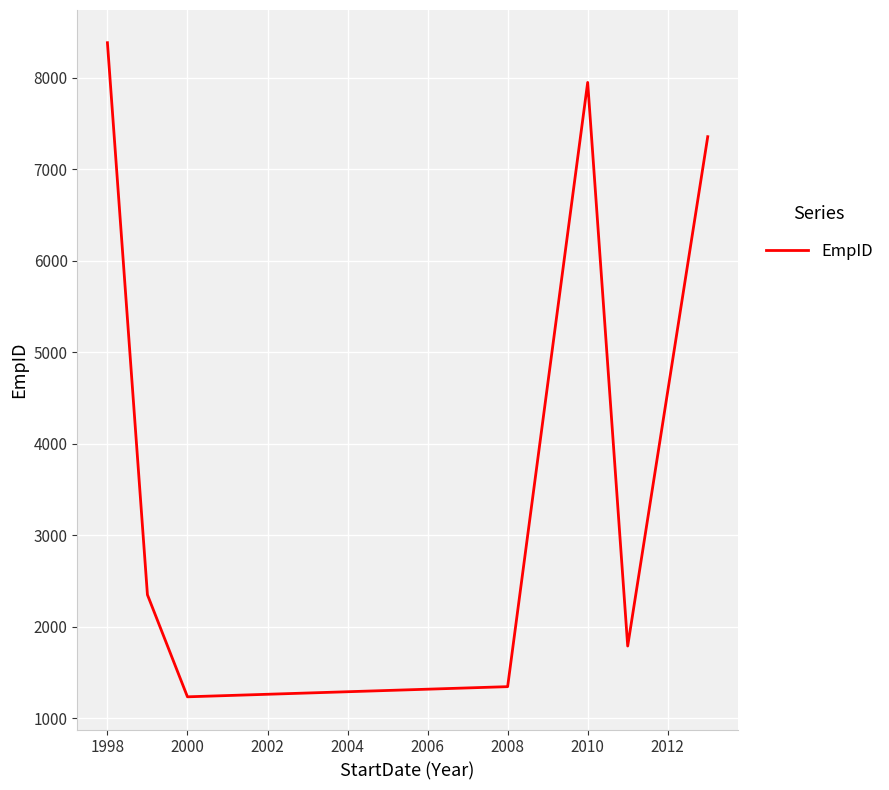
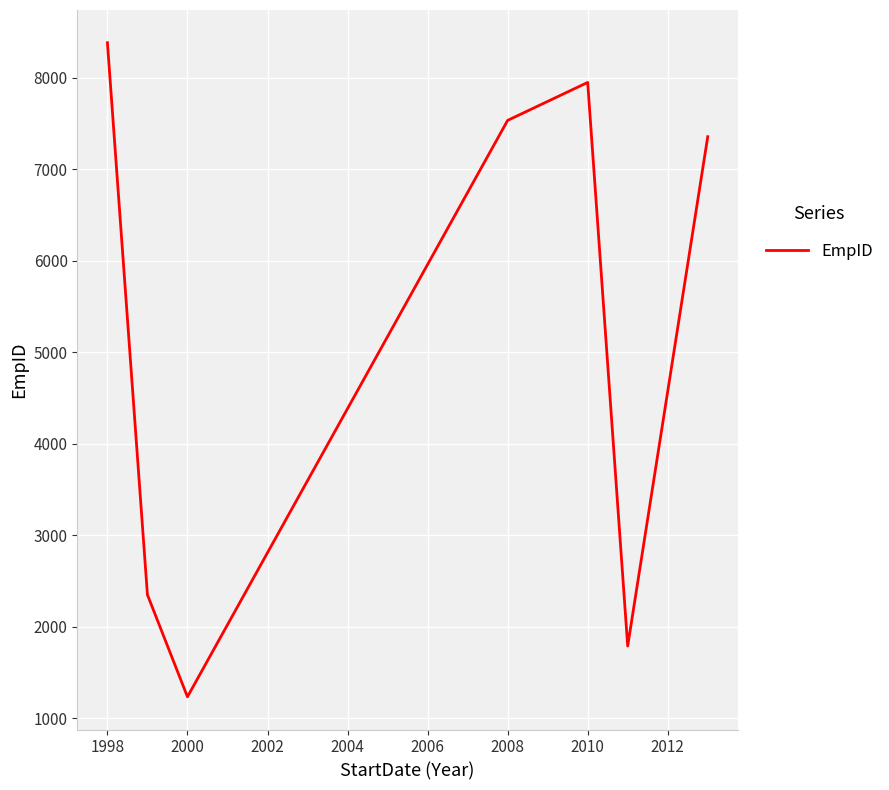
2008: 1300 -> 7500
